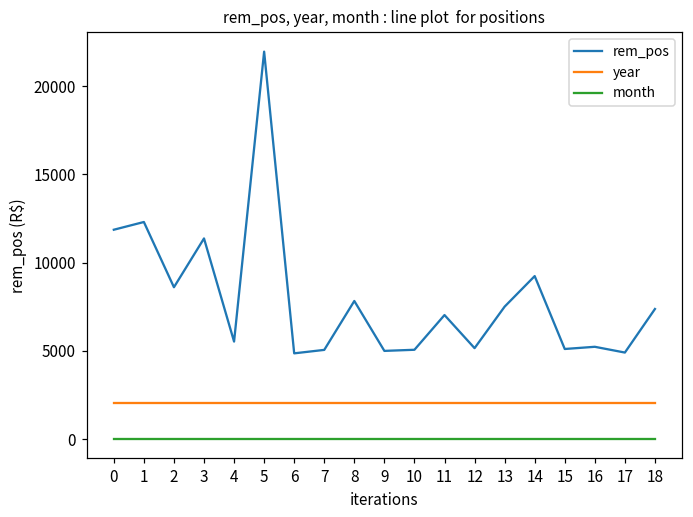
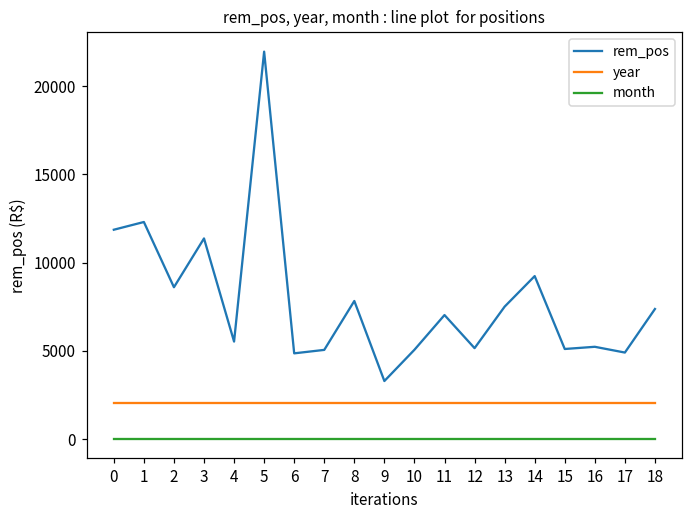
rem_pos, 9: 5000 -> 3300
